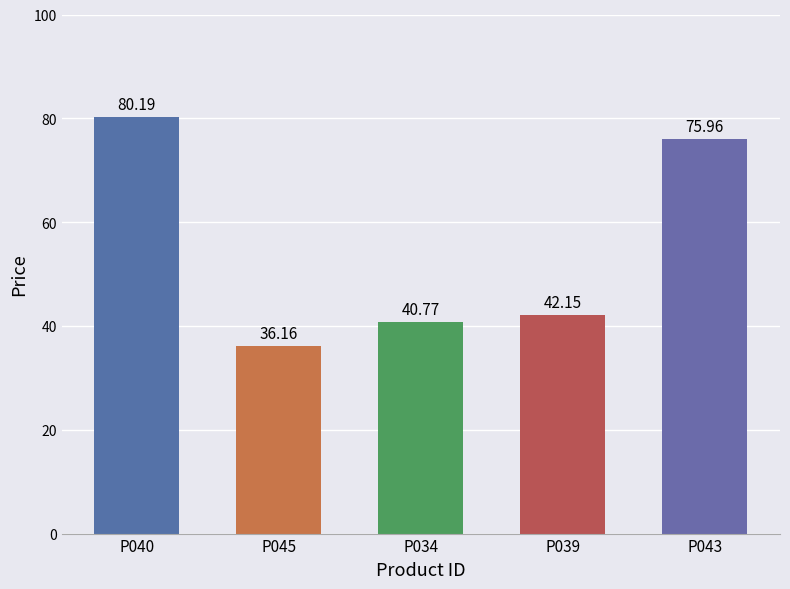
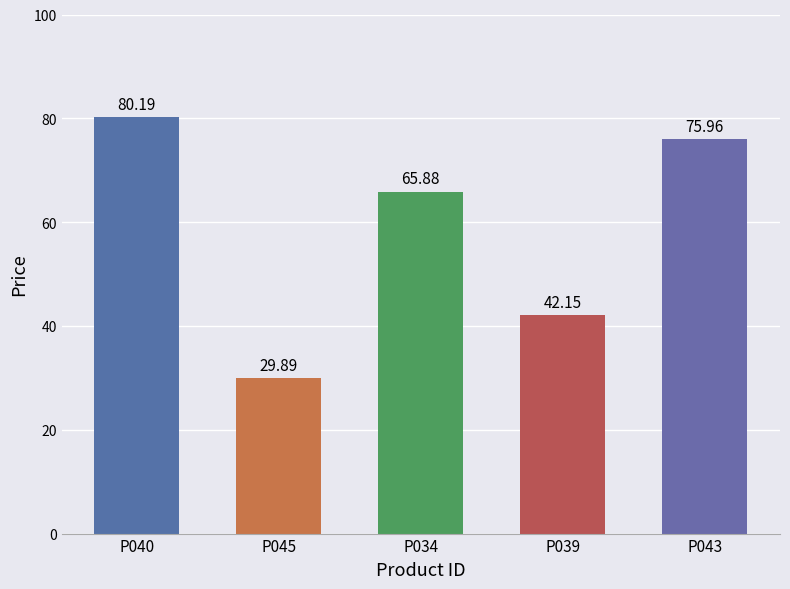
P045: 36.16 -> 29.89
P034: 40.77 -> 65.88
